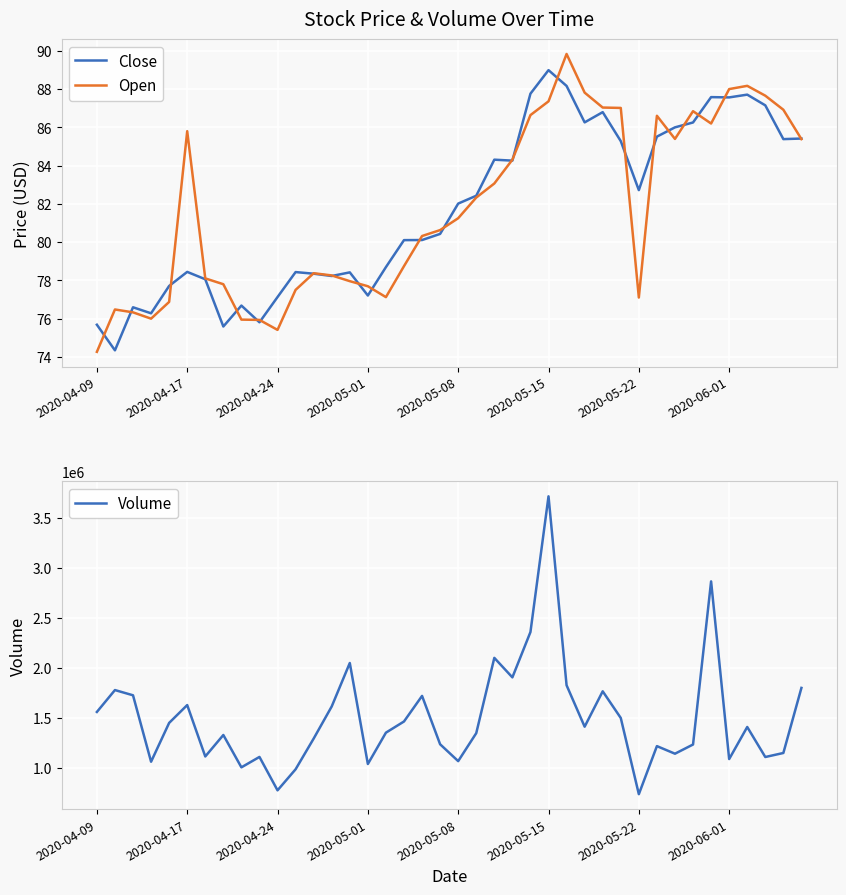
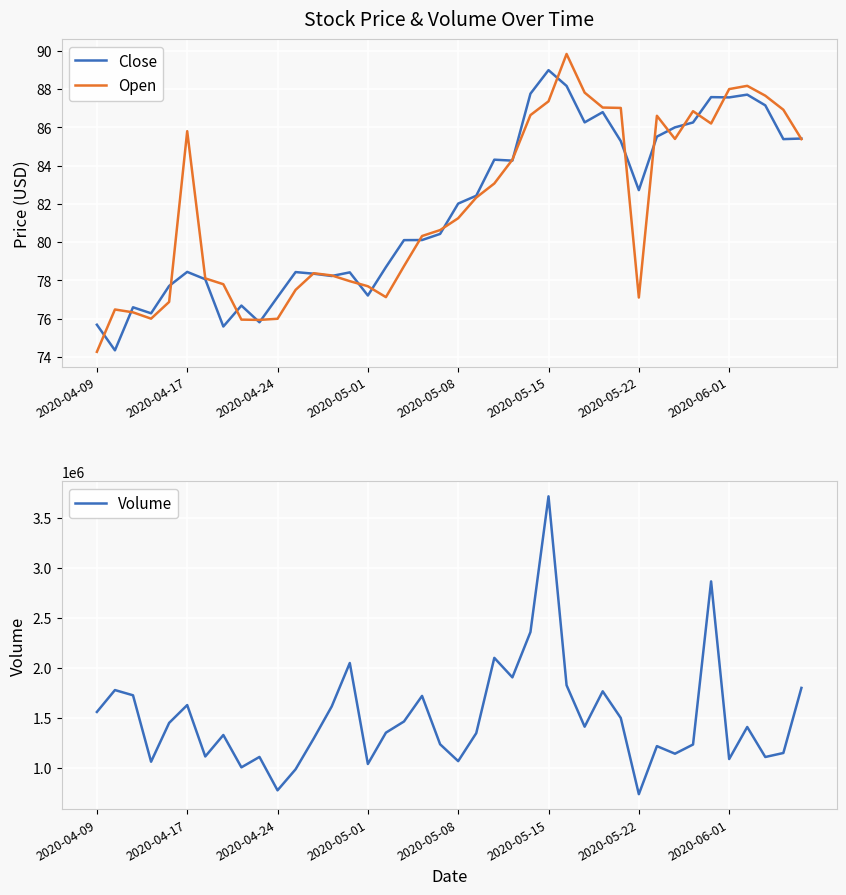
Stock Price & Volume Over Time, Open, 2020-04-24: 75.4 -> 76.0
